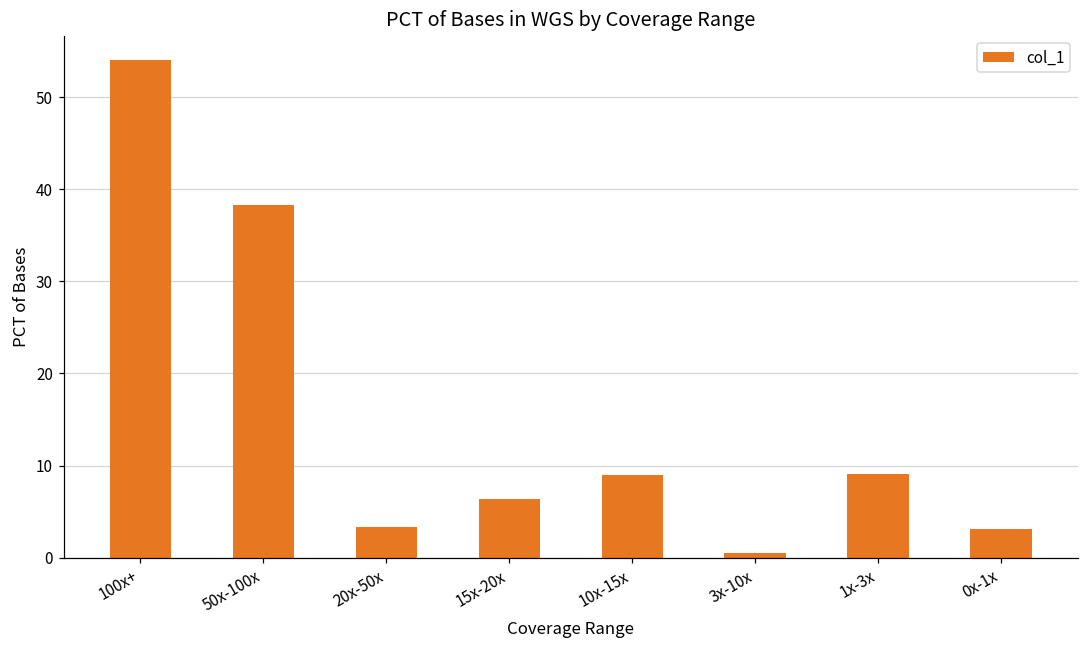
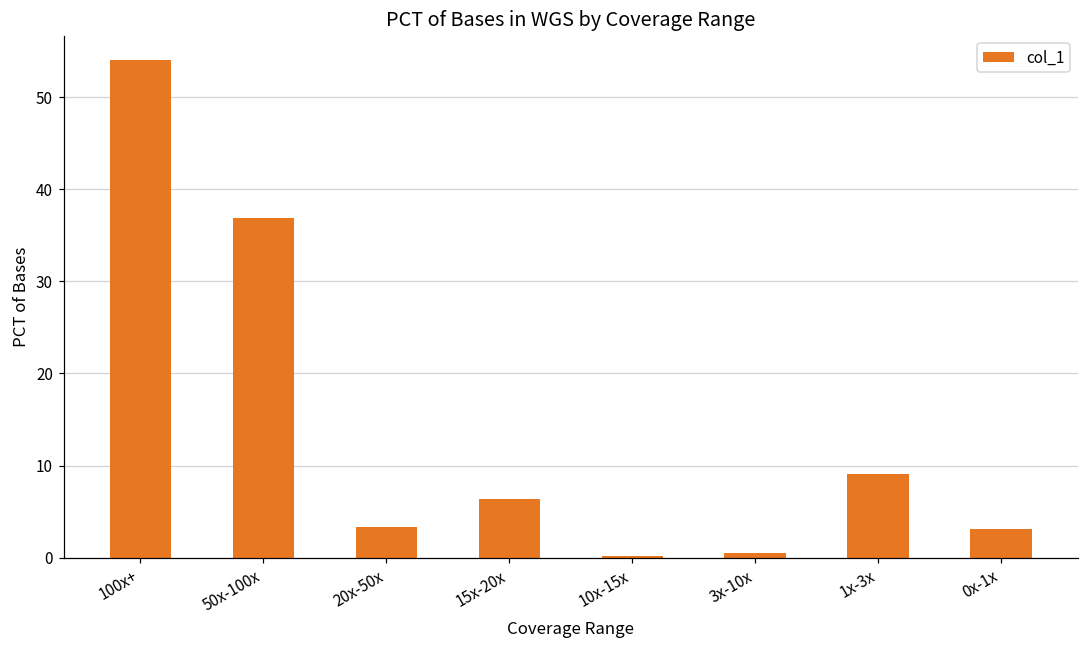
50x-100x: 38 -> 37
10x-15x: 9 -> 0
